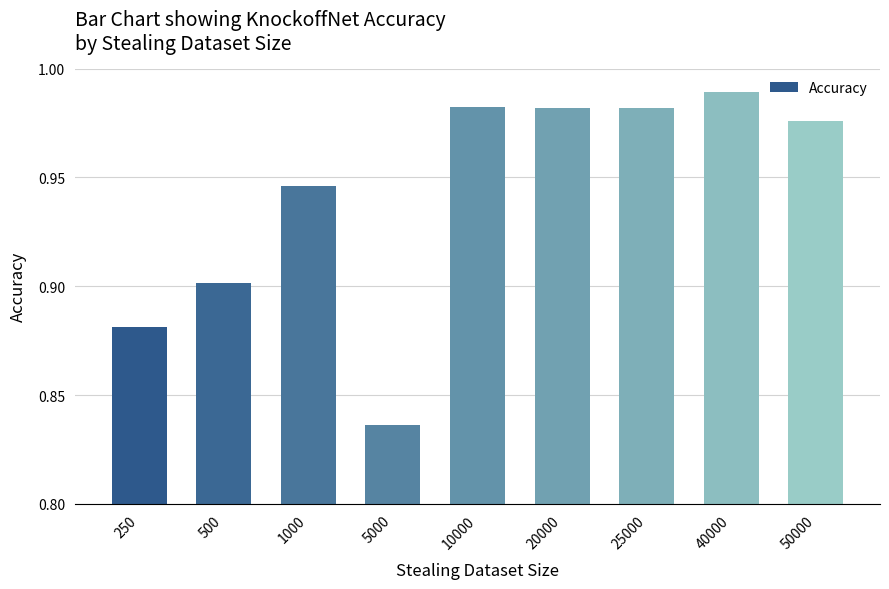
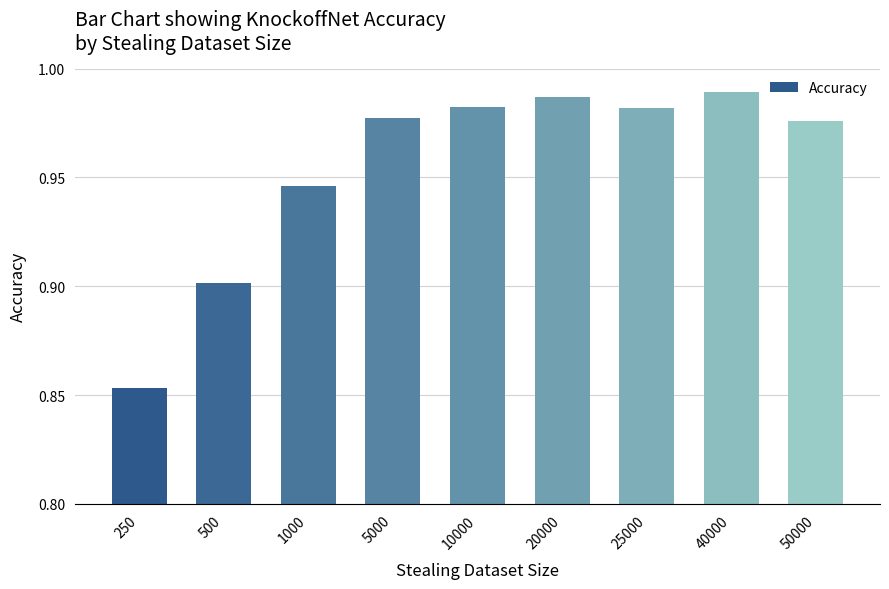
250: 0.881 -> 0.853
5000: 0.836 -> 0.978
20000: 0.982 -> 0.987
